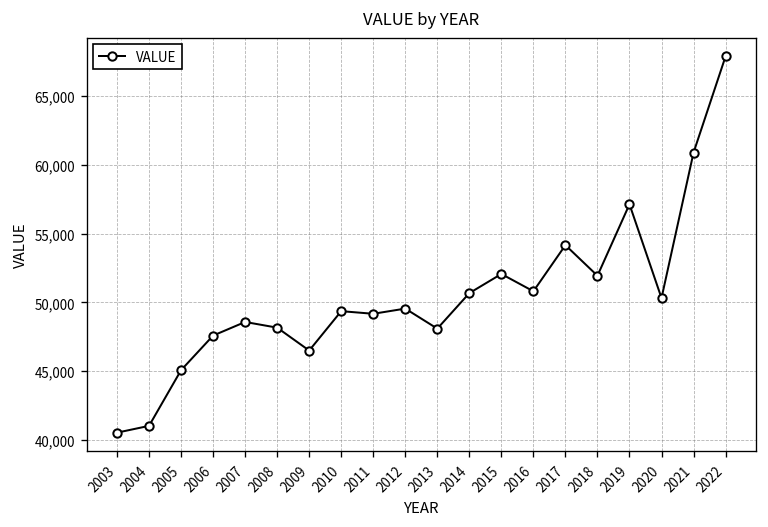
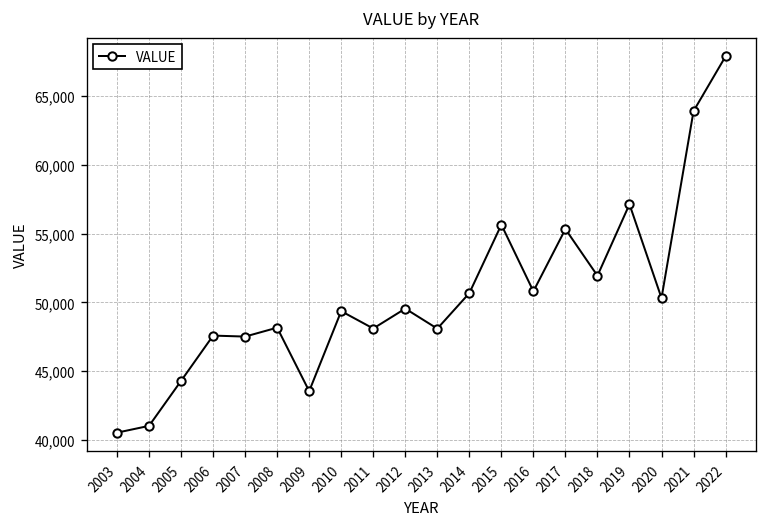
2005: 45,100 -> 44,300
2007: 48,600 -> 47,500
2009: 46,500 -> 43,500
2011: 49,200 -> 48,100
2015: 52,100 -> 55,600
2017: 54,200 -> 55,300
2021: 60,900 -> 63,900
